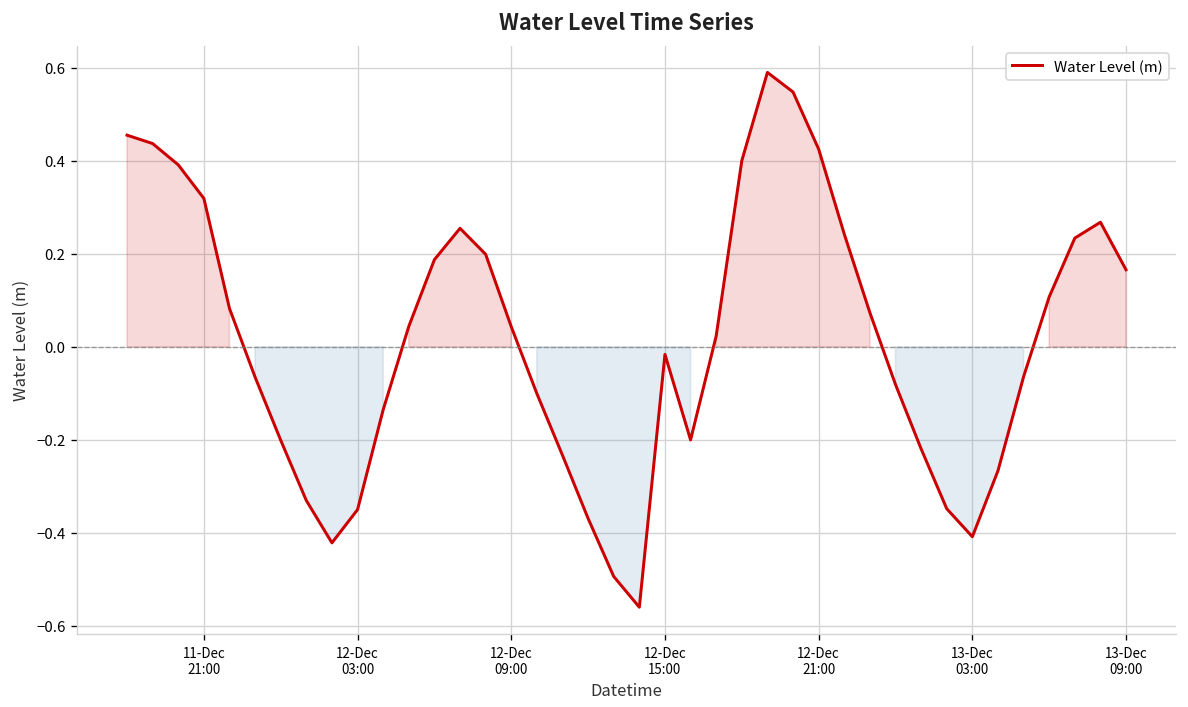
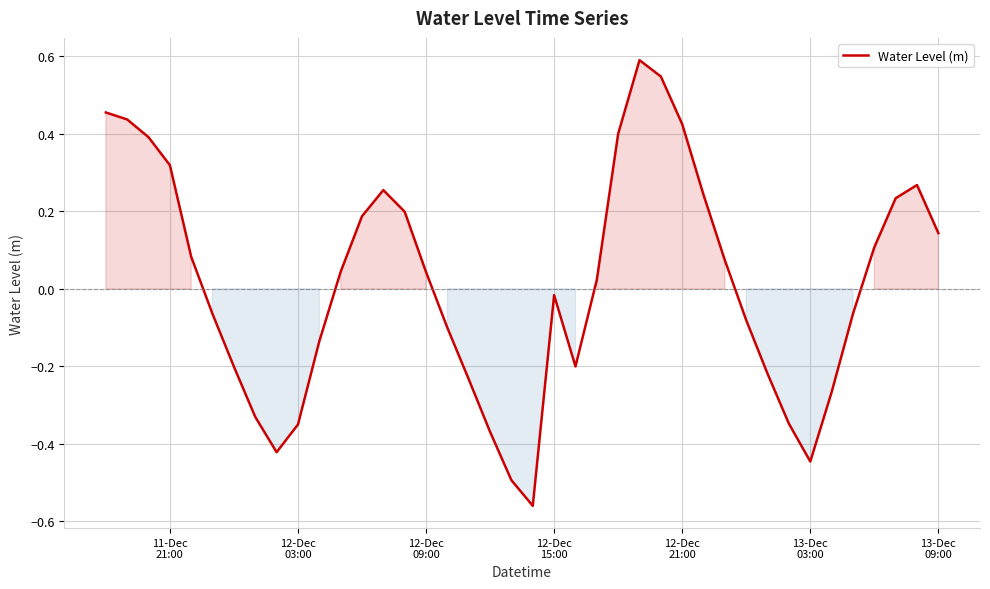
13-Dec 03:00: -0.41 -> -0.45
13-Dec 09:00: 0.17 -> 0.14
